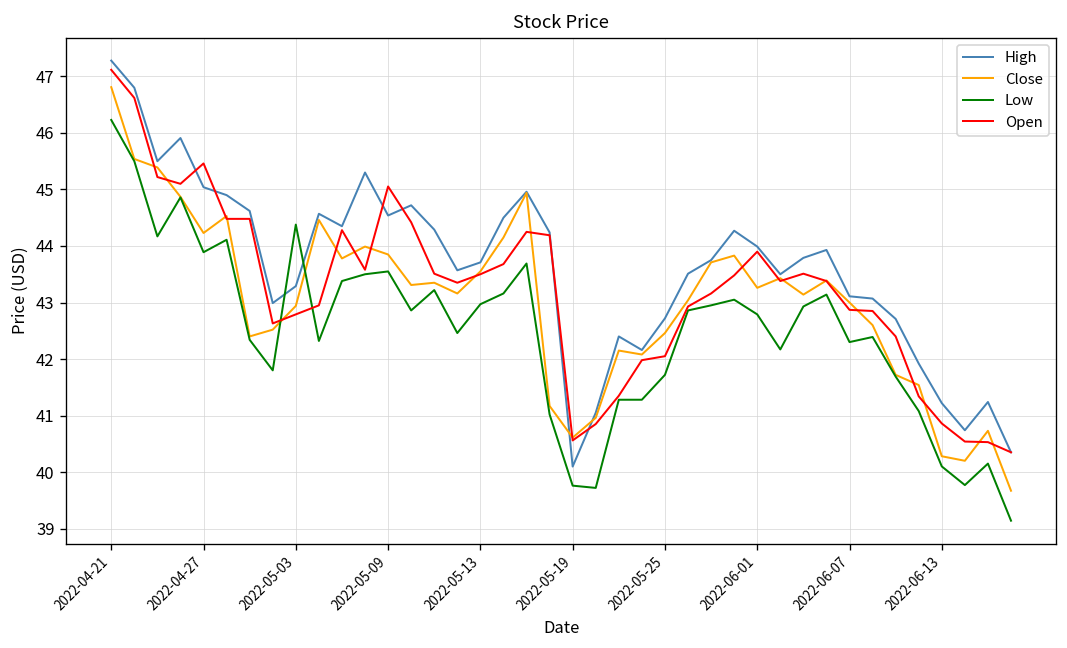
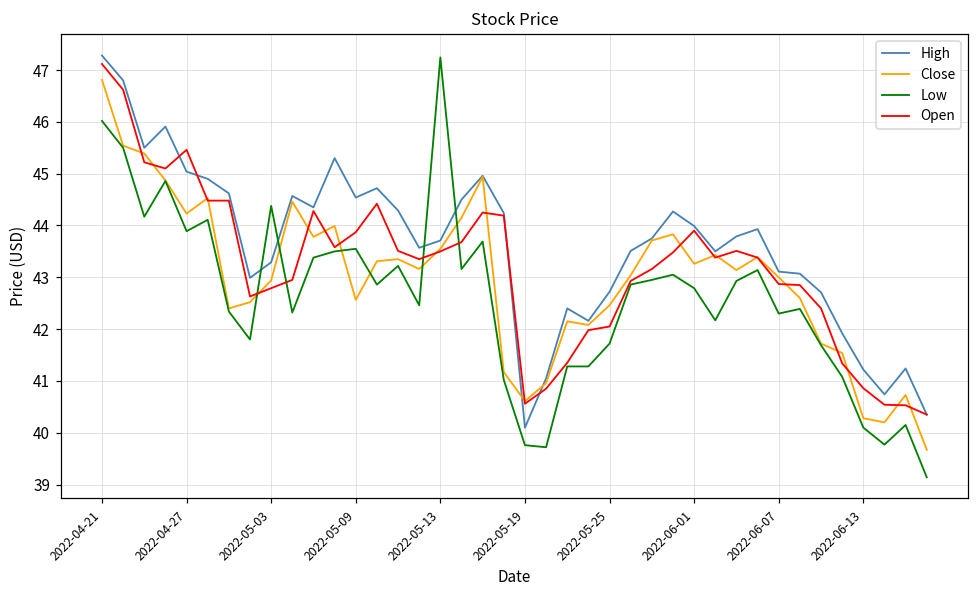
Low, 2022-04-21: 46.2 -> 46.0
Close, 2022-05-09: 43.8 -> 42.6
Open, 2022-05-09: 45.1 -> 43.9
Low, 2022-05-13: 43.0 -> 47.2
